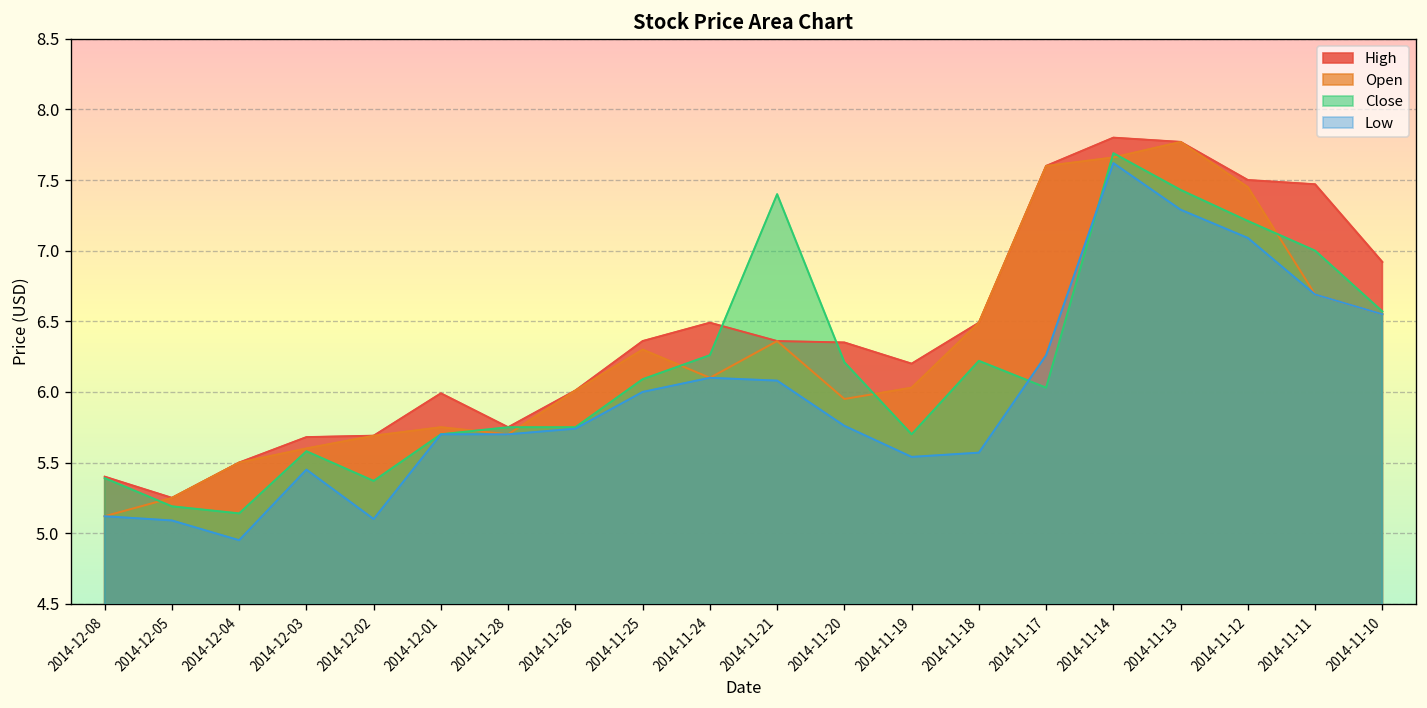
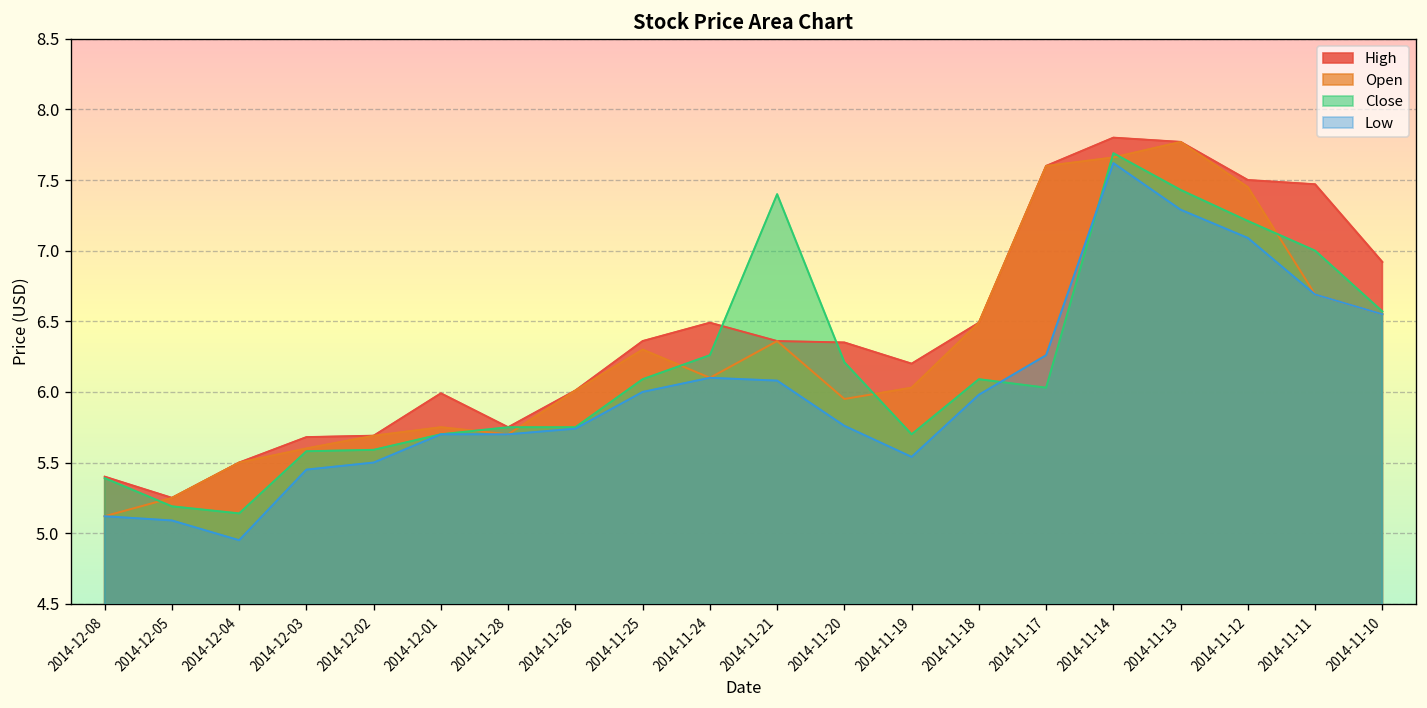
Close, 2014-12-02: 5.37 -> 5.59
Low, 2014-12-02: 5.1 -> 5.5
Close, 2014-11-18: 6.22 -> 6.09
Low, 2014-11-18: 5.57 -> 5.98
